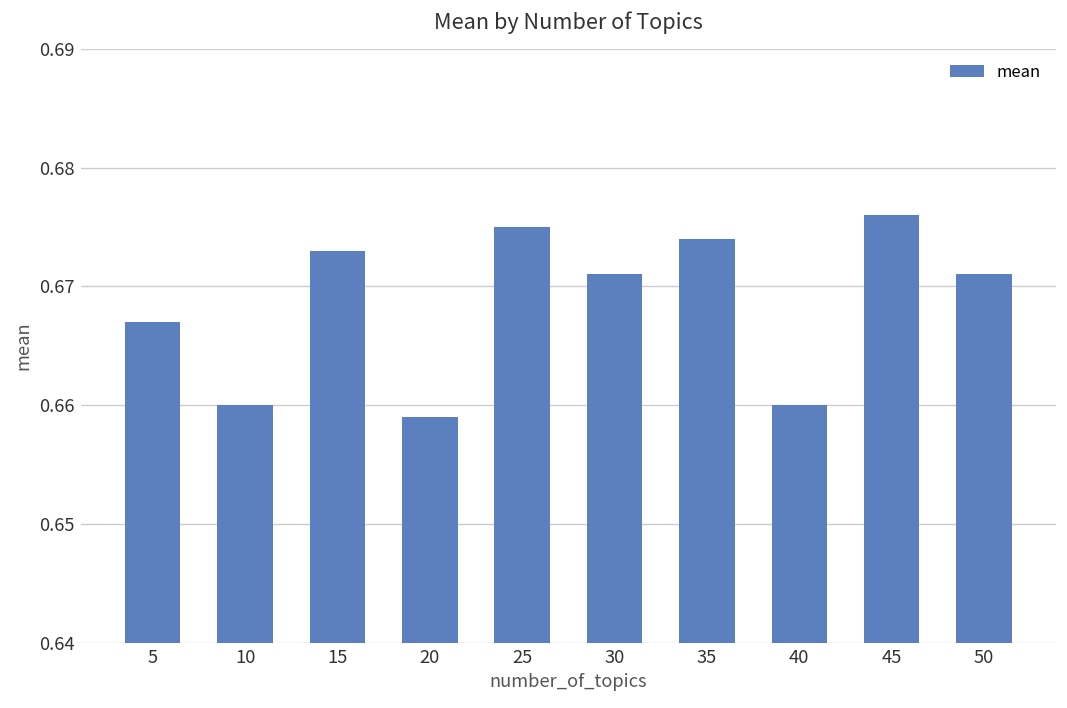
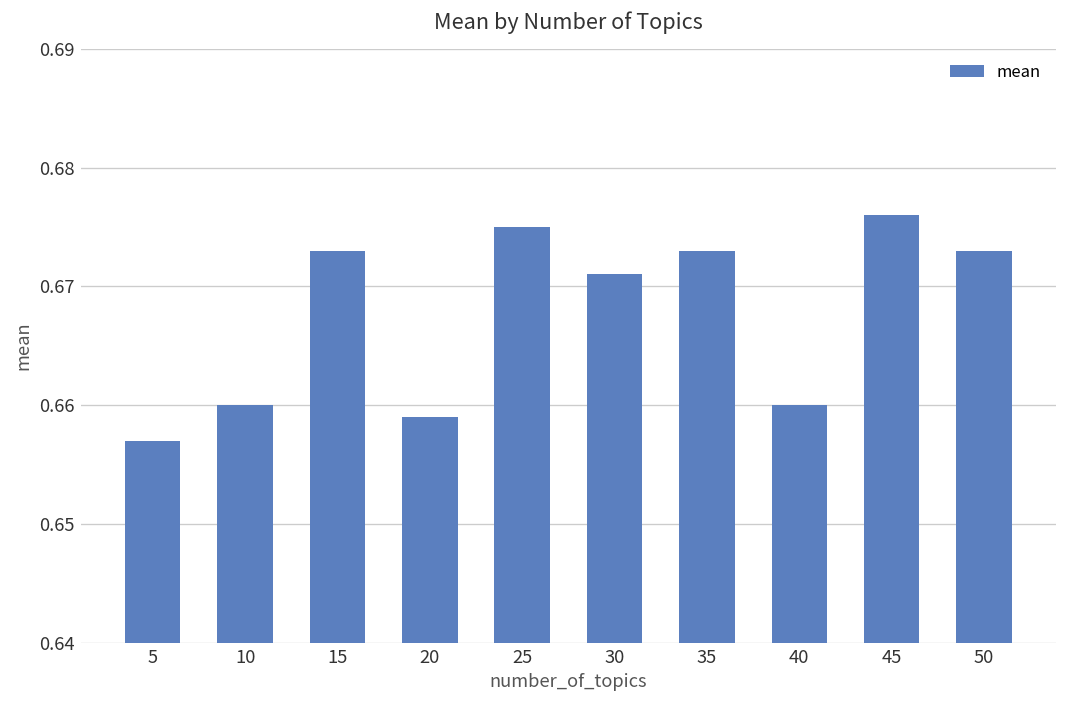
5: 0.667 -> 0.657
35: 0.674 -> 0.673
50: 0.671 -> 0.673
